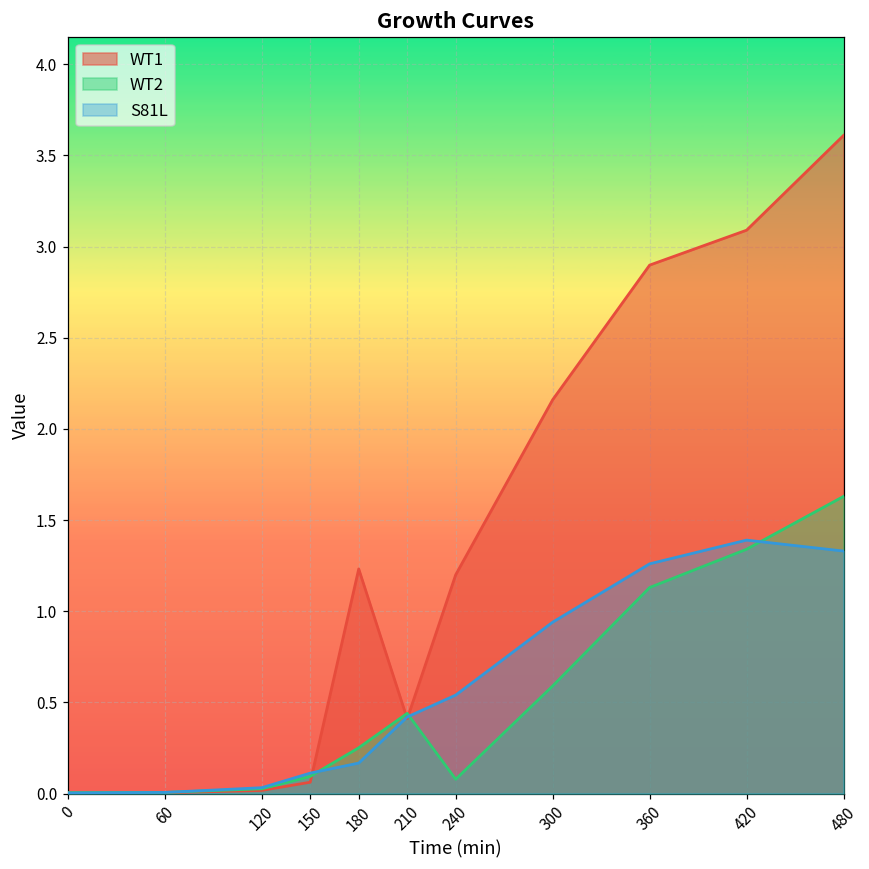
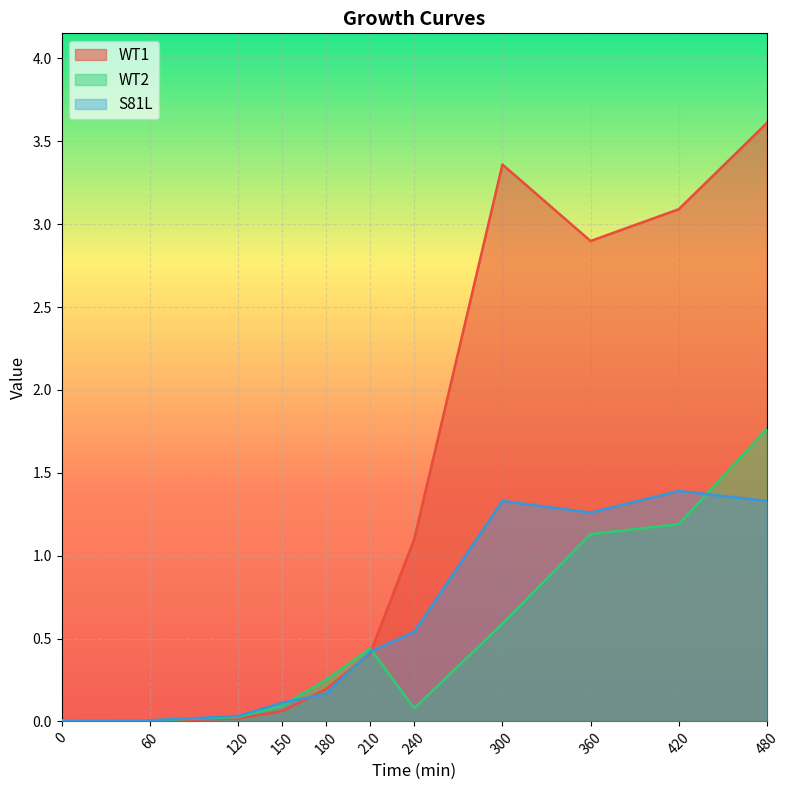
WT1, 180: 1.23 -> 0.20
WT1, 240: 1.2 -> 1.1
WT1, 300: 2.16 -> 3.36
S81L, 300: 0.94 -> 1.33
WT2, 420: 1.34 -> 1.19
WT2, 480: 1.63 -> 1.76
